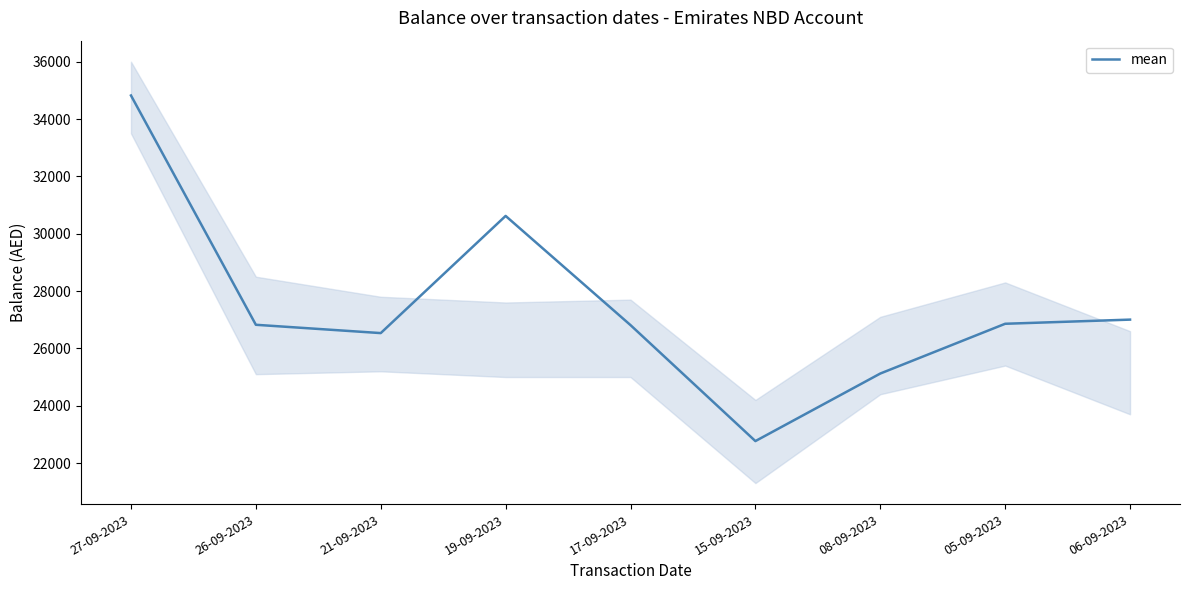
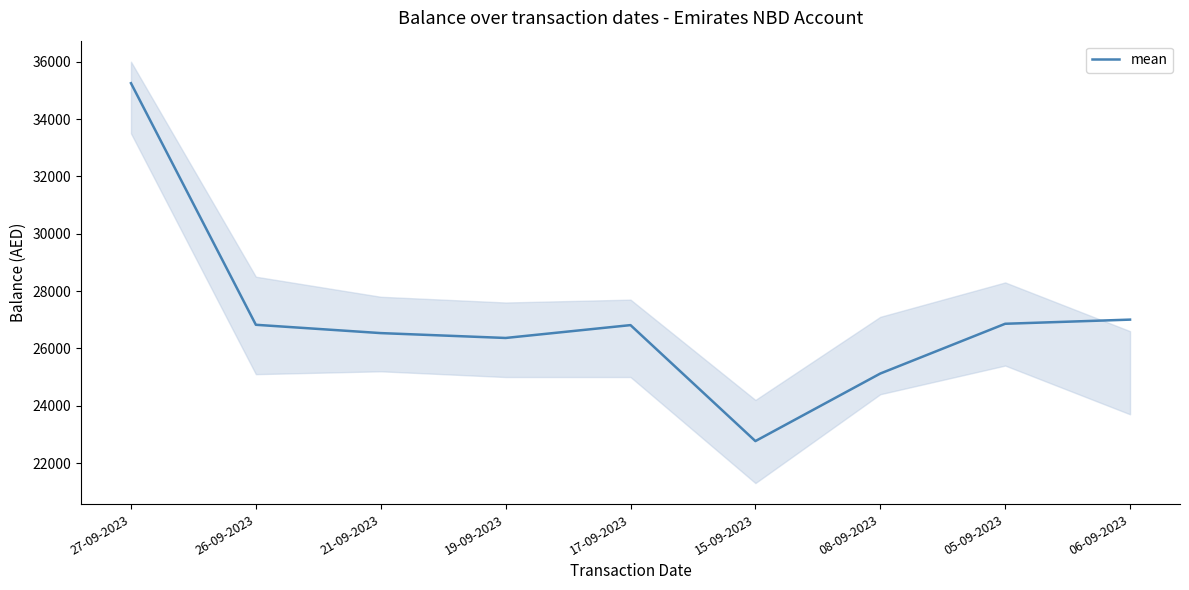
mean, 27-09-2023: 34800 -> 35300
mean, 19-09-2023: 30600 -> 26400
